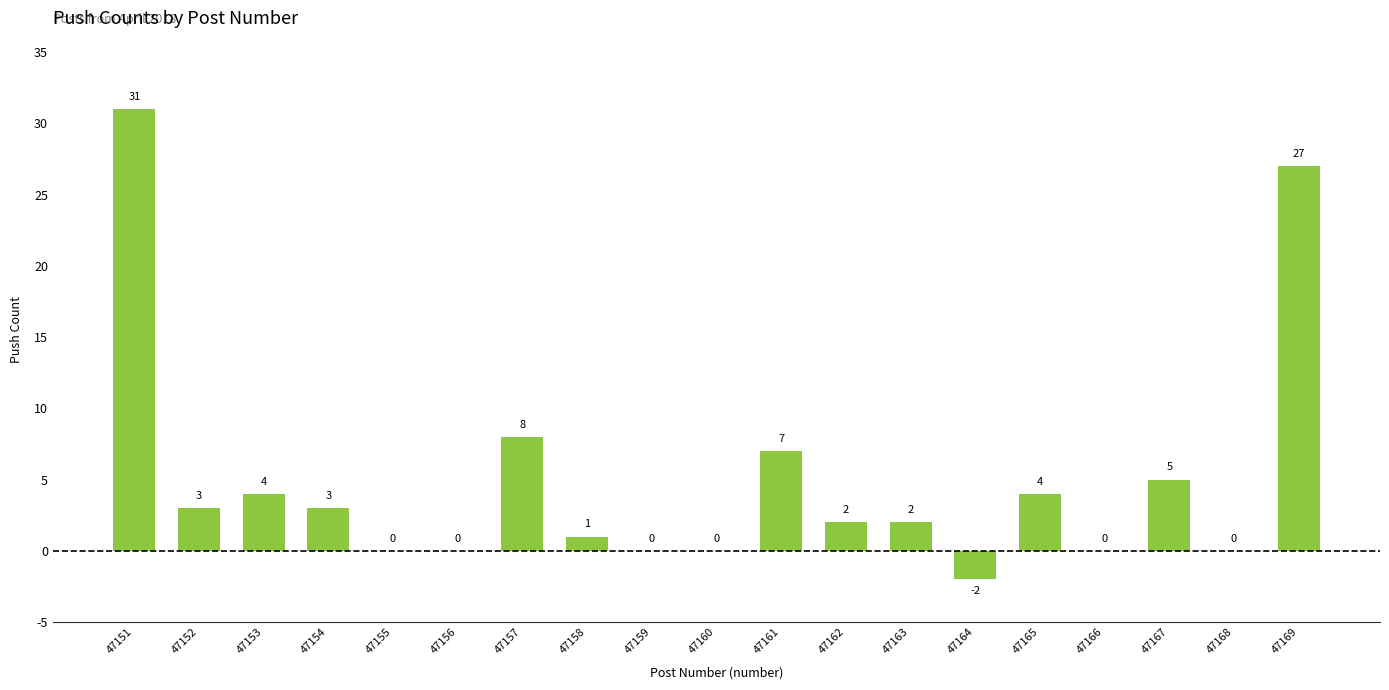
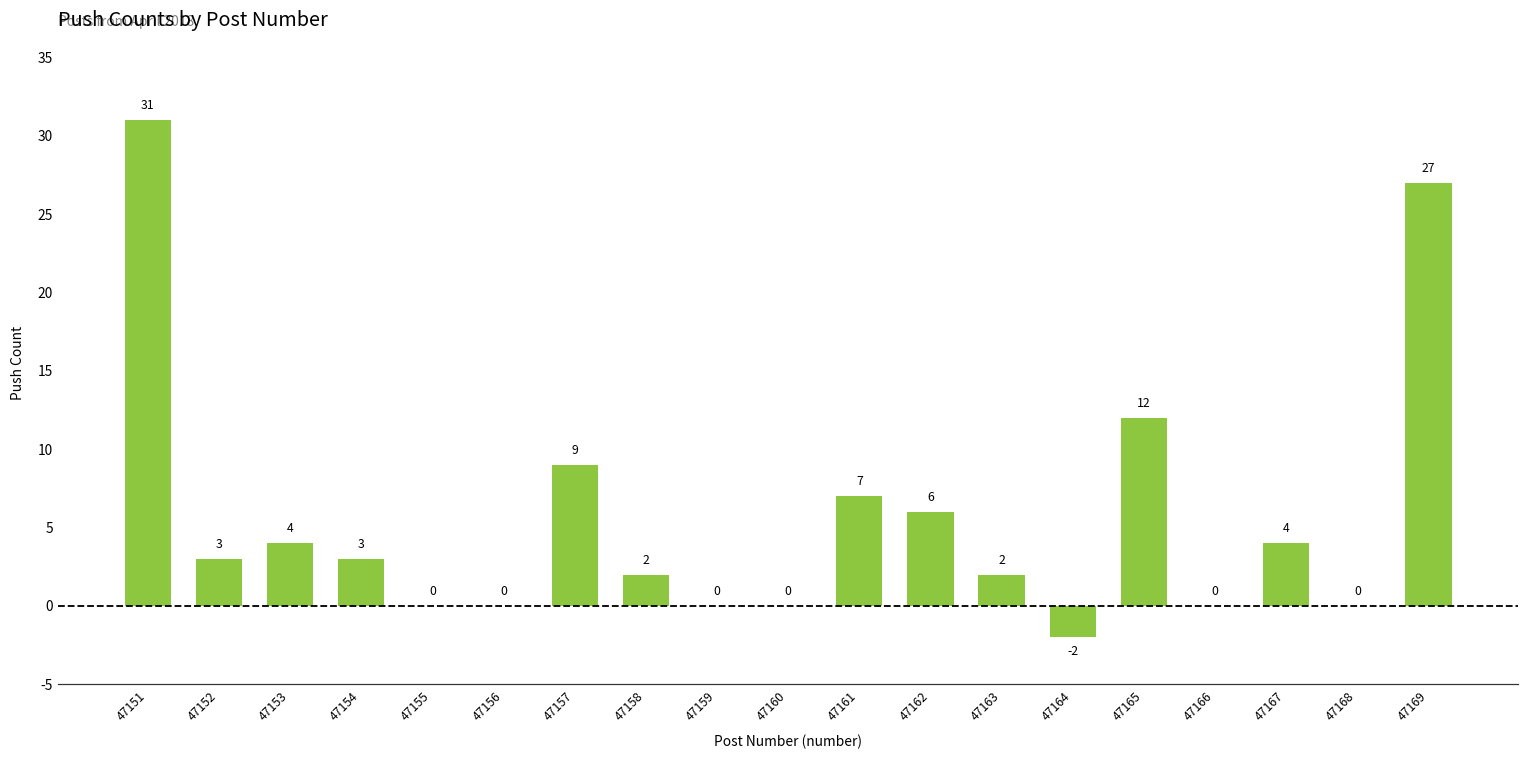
47157: 8 -> 9
47158: 1 -> 2
47162: 2 -> 6
47165: 4 -> 12
47167: 5 -> 4
